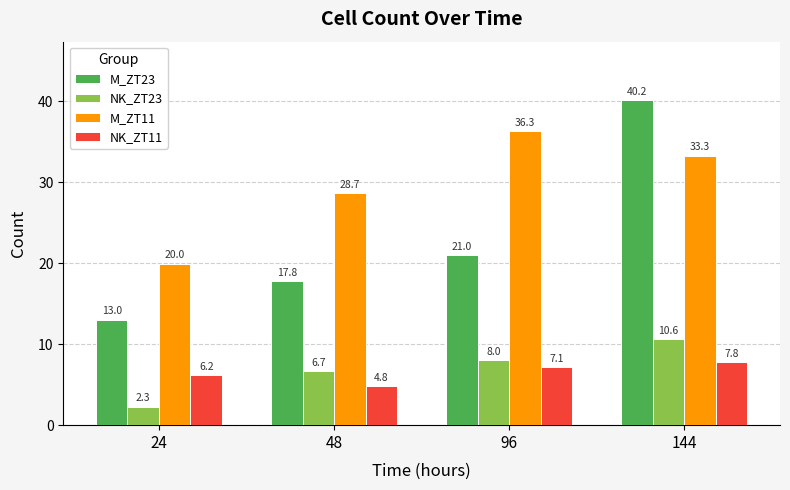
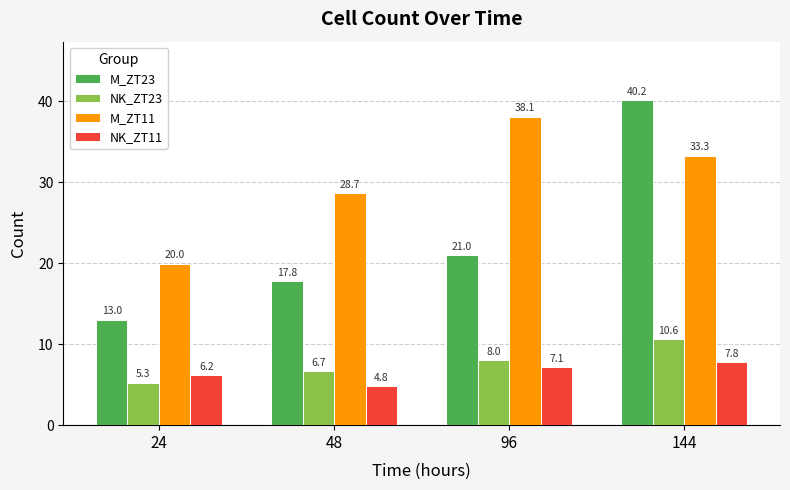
NK_ZT23, 24: 2.3 -> 5.3
M_ZT11, 96: 36.3 -> 38.1
